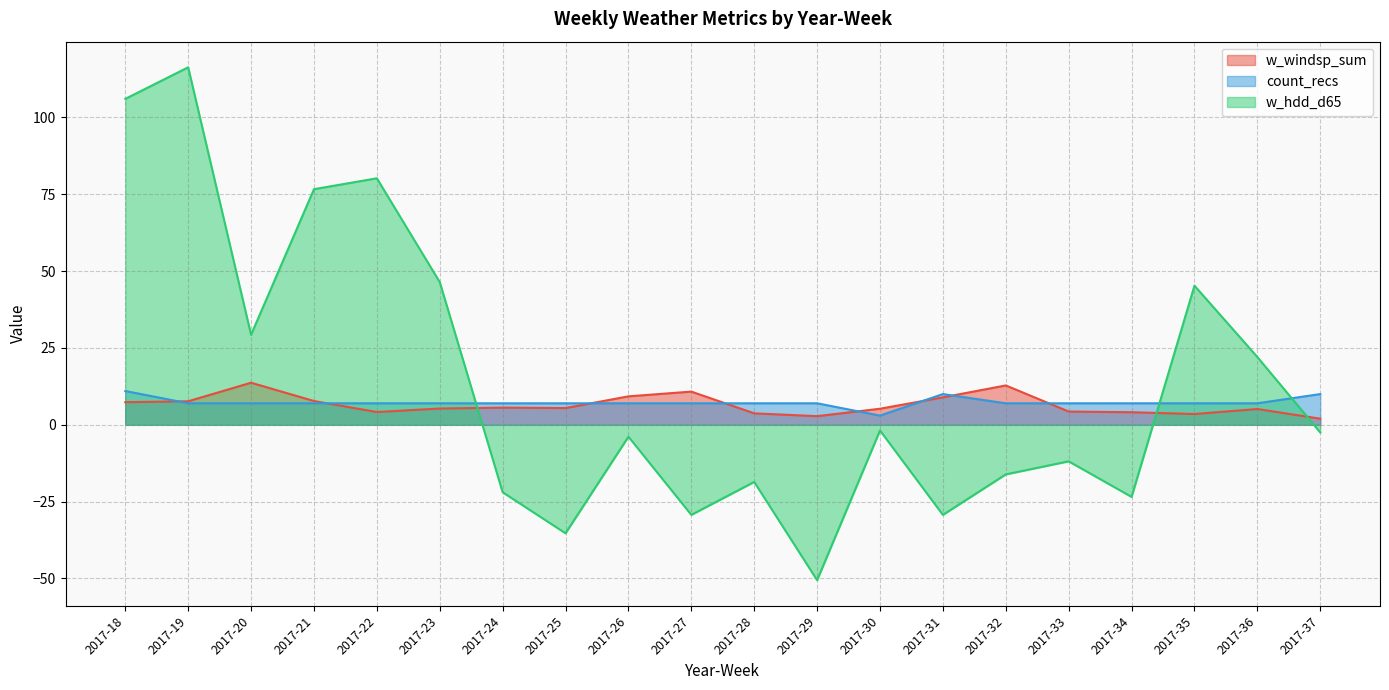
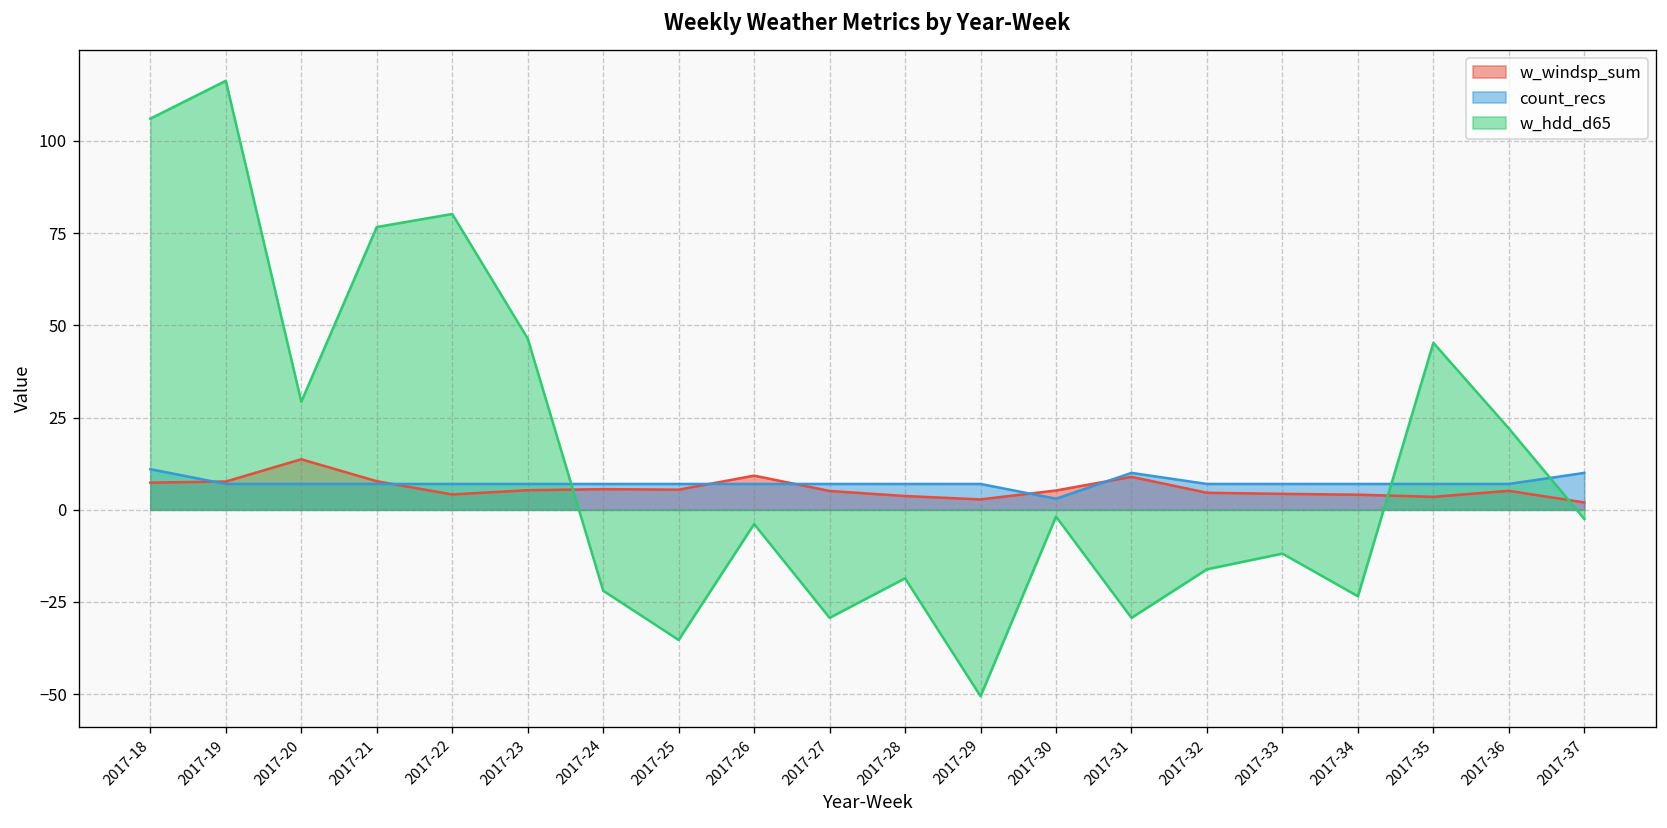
w_windsp_sum, 2017-27: 11 -> 5
w_windsp_sum, 2017-32: 13 -> 5
